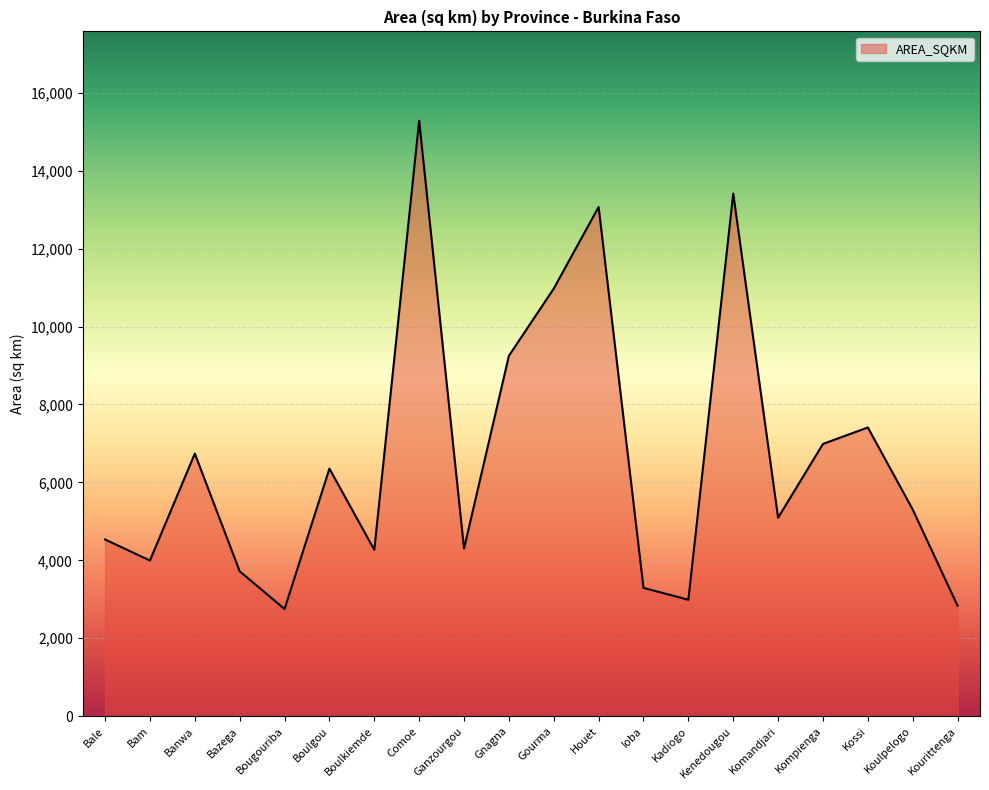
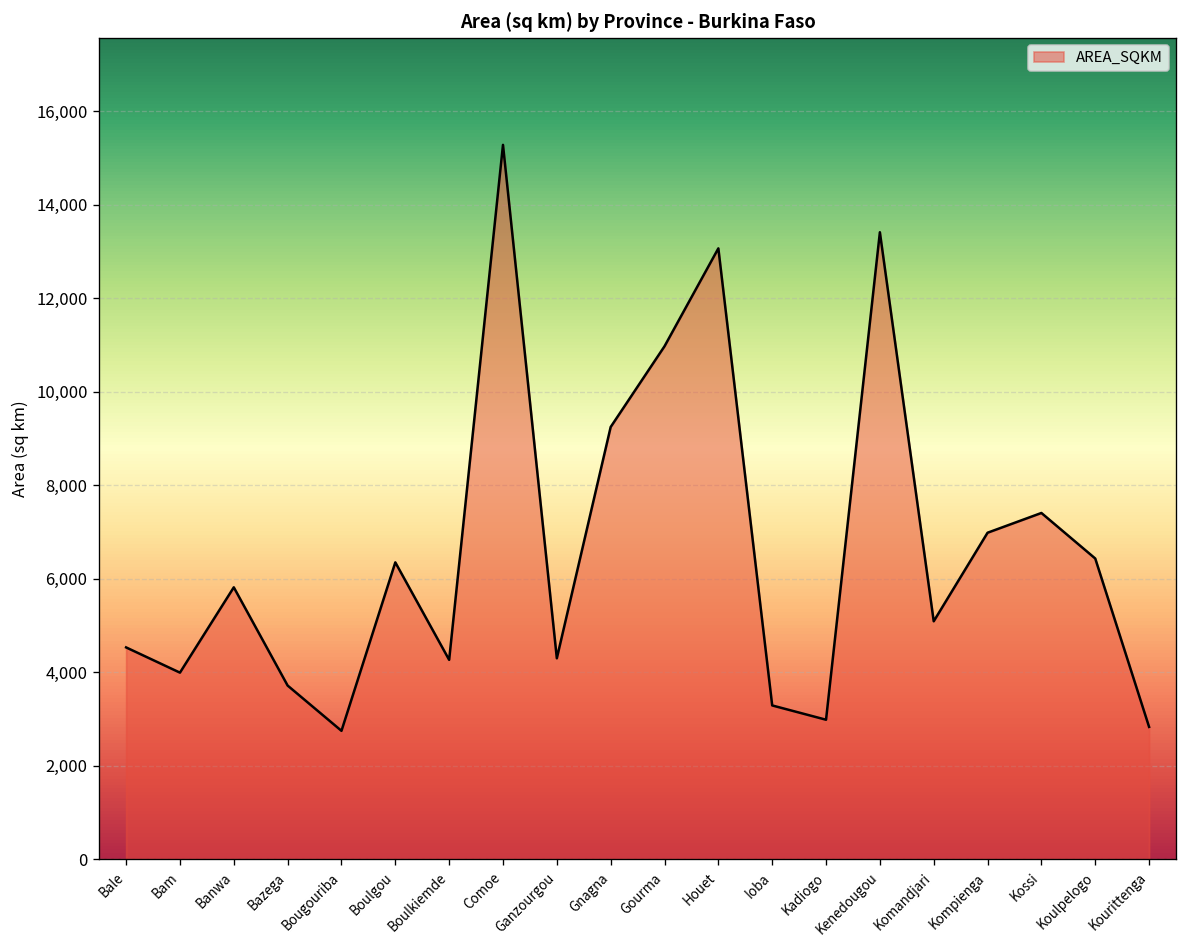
Banwa: 6,700 -> 5,800
Koulpelogo: 5,300 -> 6,400
